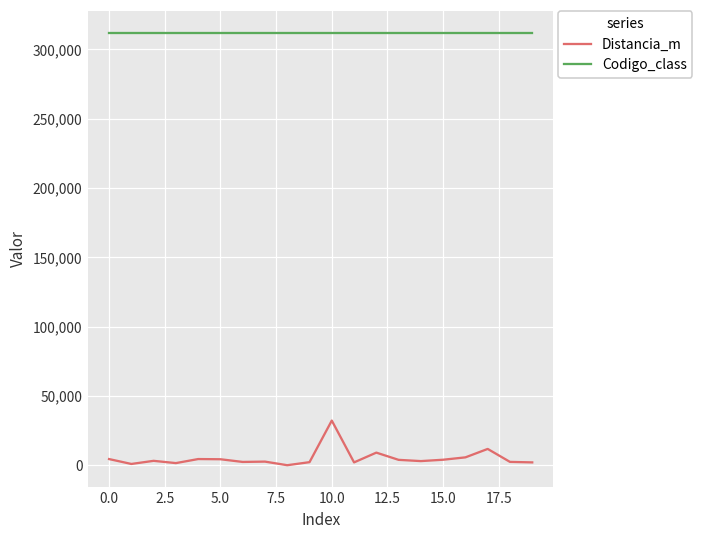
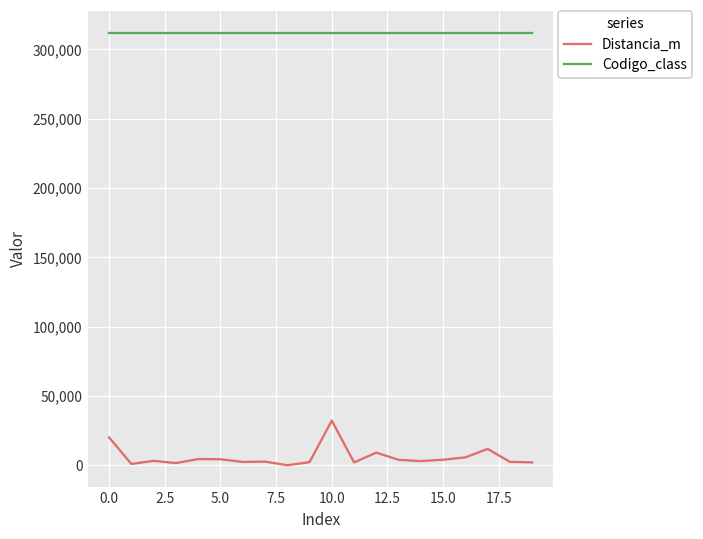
Distancia_m, 0.0: 4,000 -> 20,000
